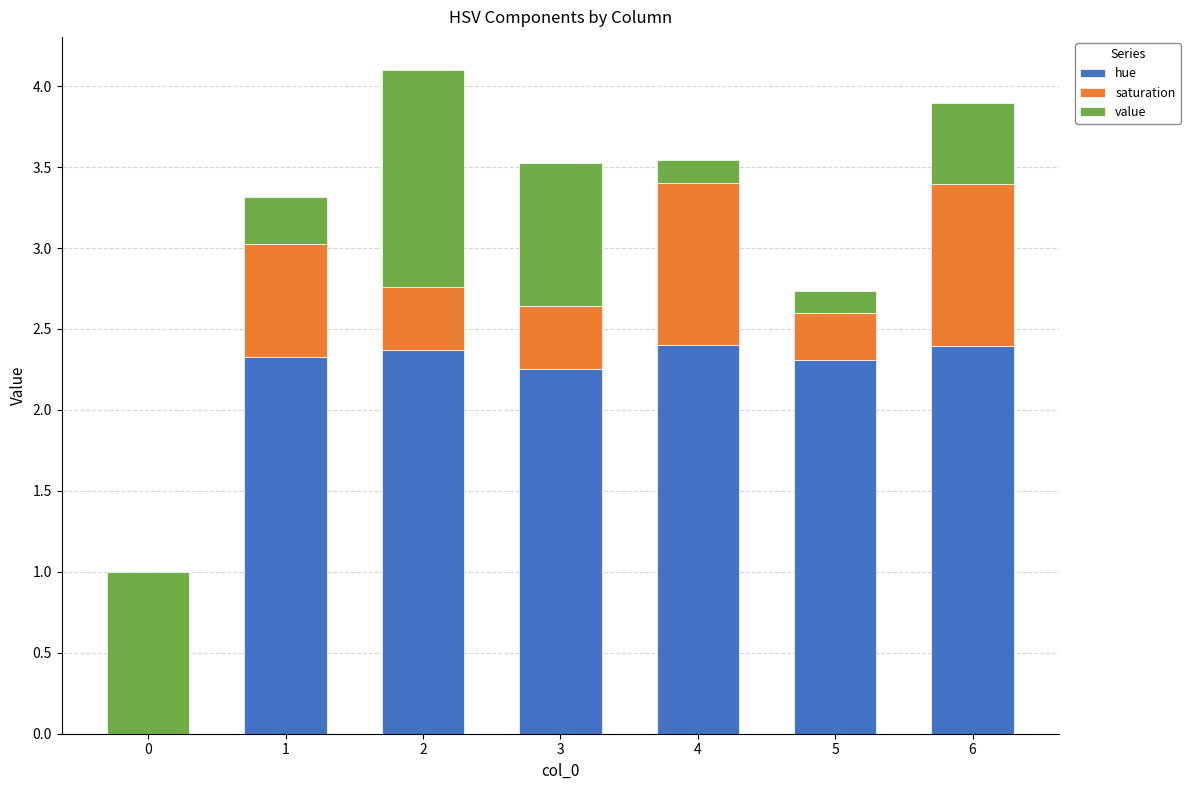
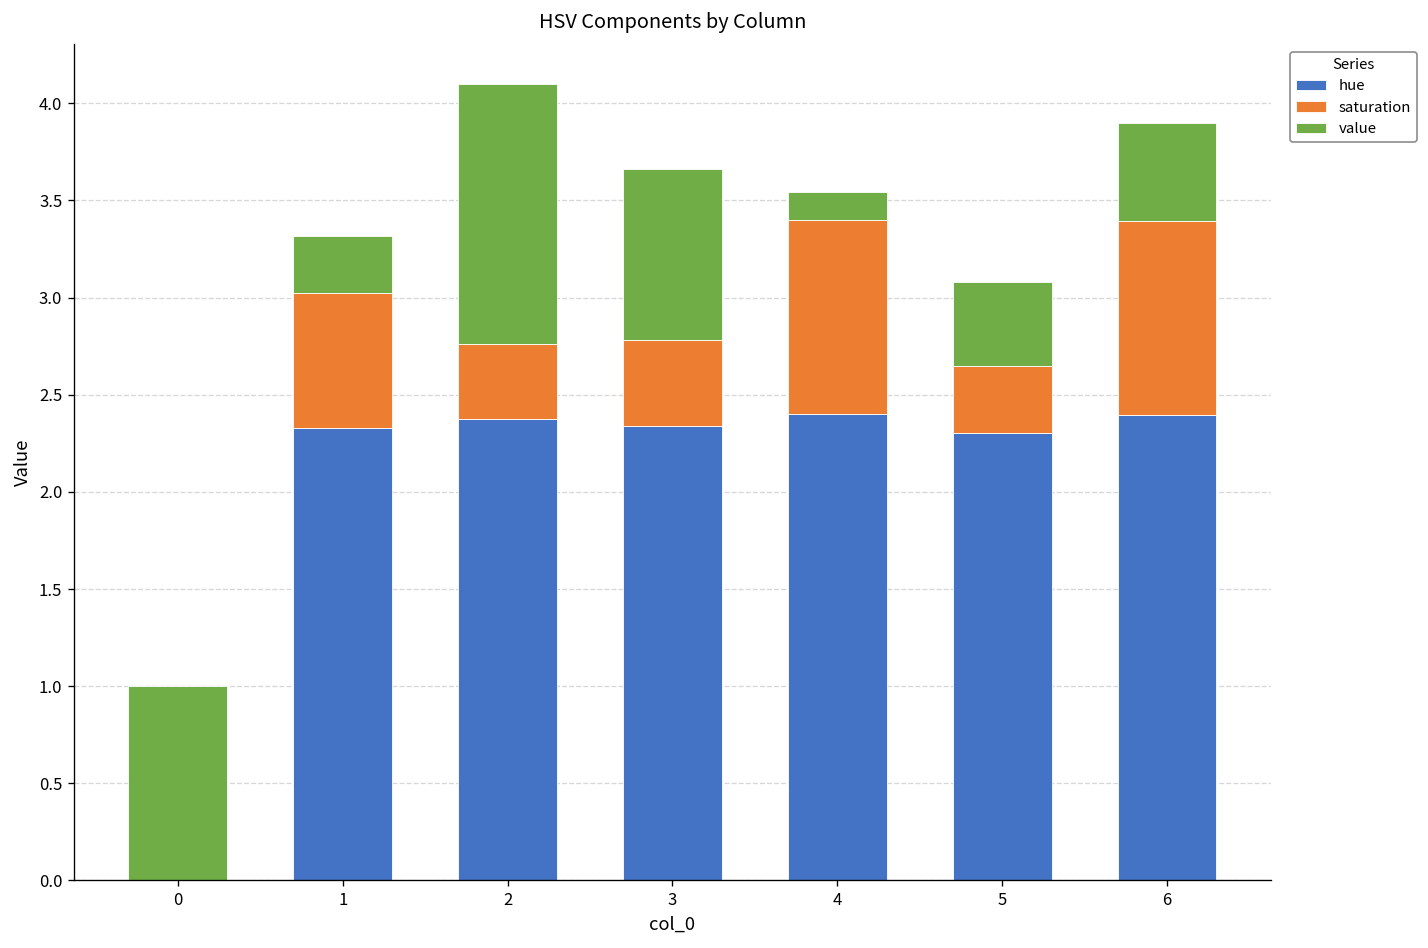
hue, 3: 2.25 -> 2.34
saturation, 3: 0.39 -> 0.44
saturation, 5: 0.29 -> 0.34
value, 5: 0.13 -> 0.44
